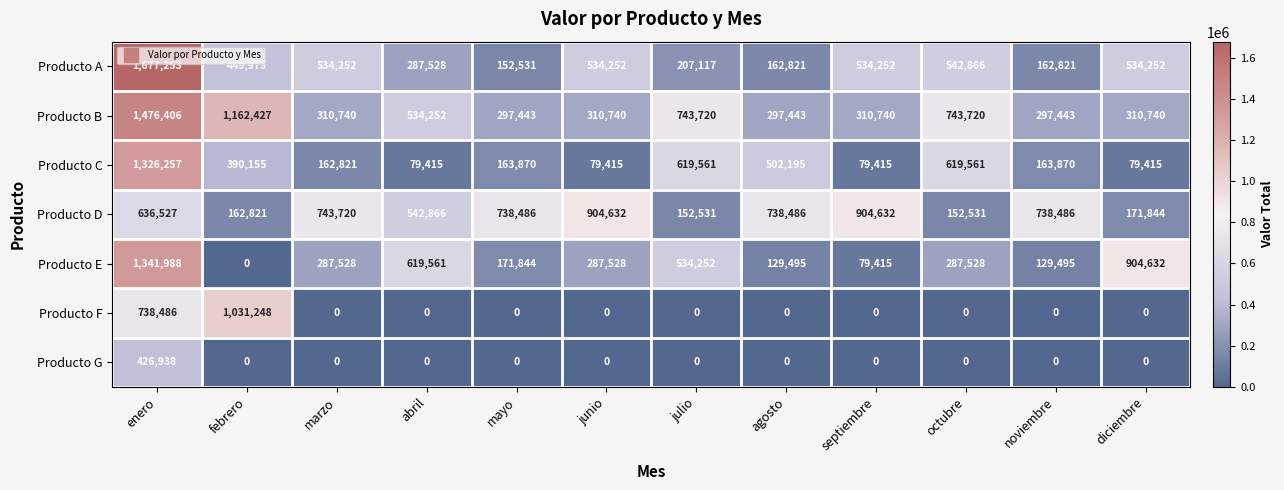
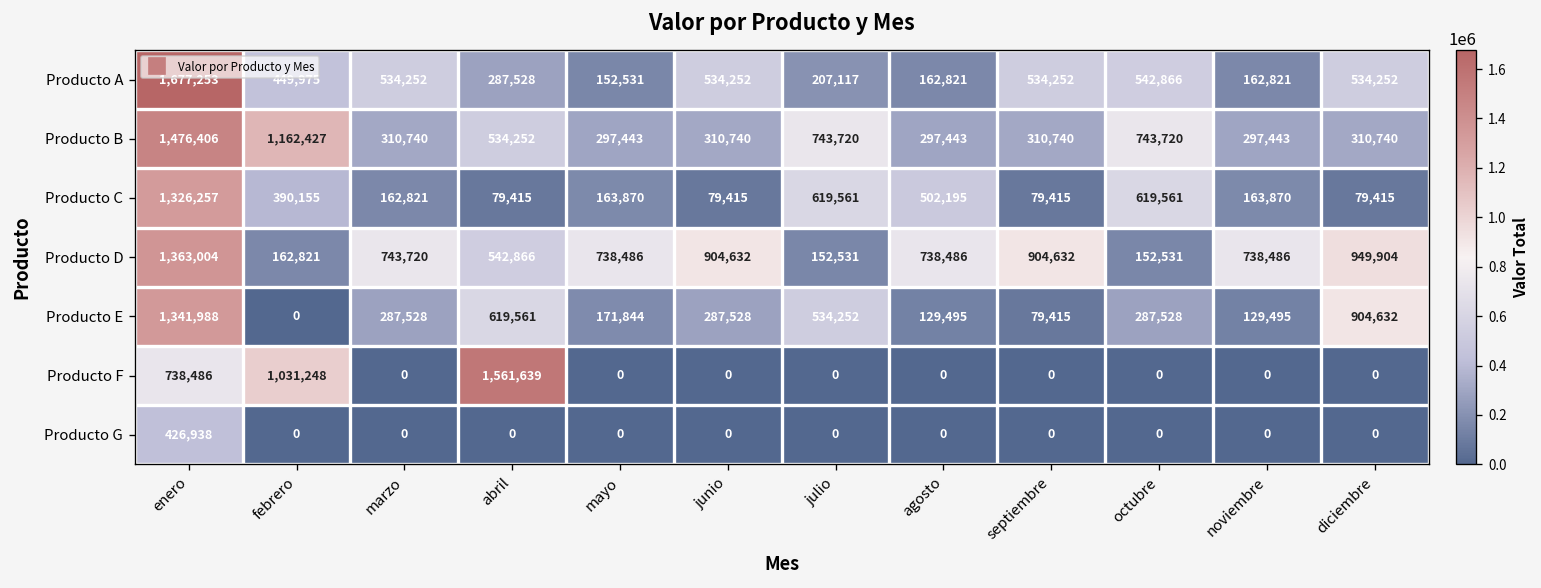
Producto D, enero: 636,527 -> 1,363,004
Producto D, diciembre: 171,844 -> 949,904
Producto F, abril: 0 -> 1,561,639
